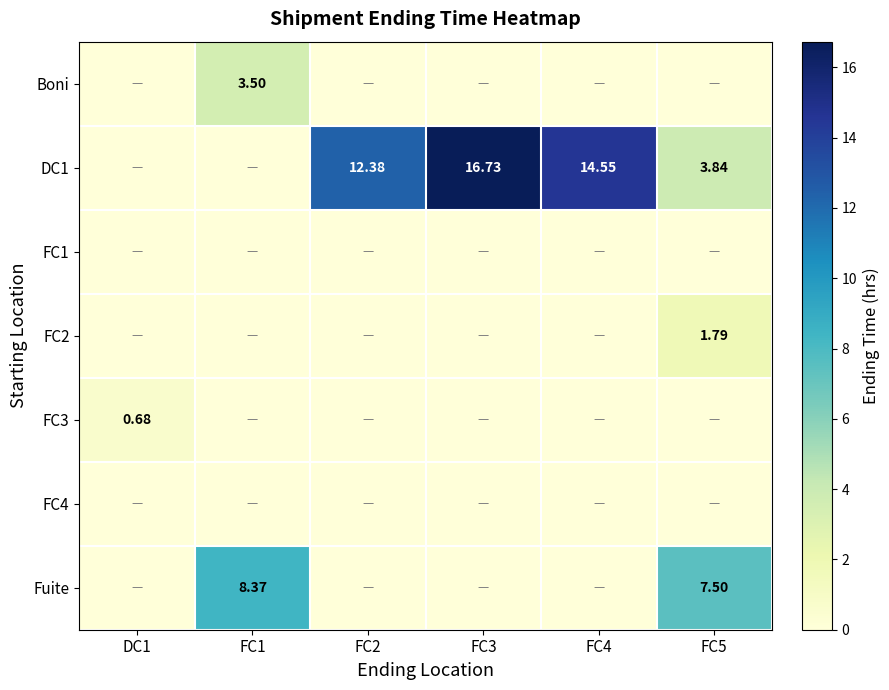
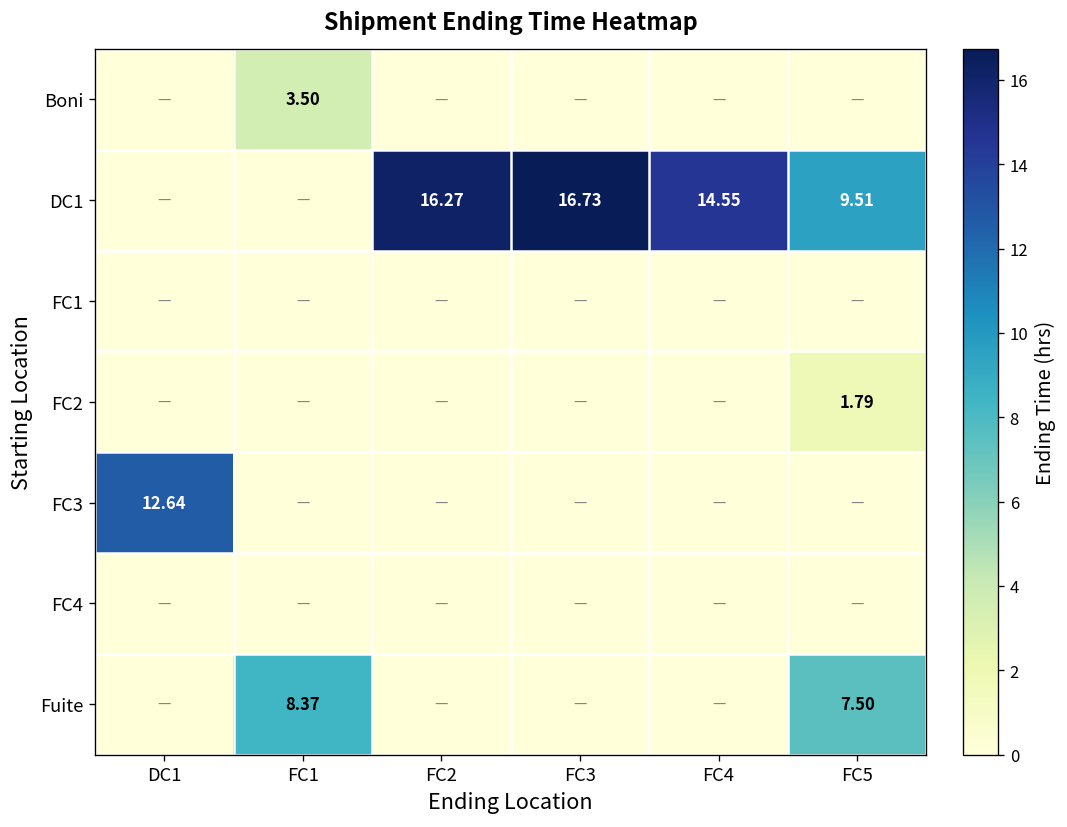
DC1, FC2: 12.38 -> 16.27
DC1, FC5: 3.84 -> 9.51
FC3, DC1: 0.68 -> 12.64
